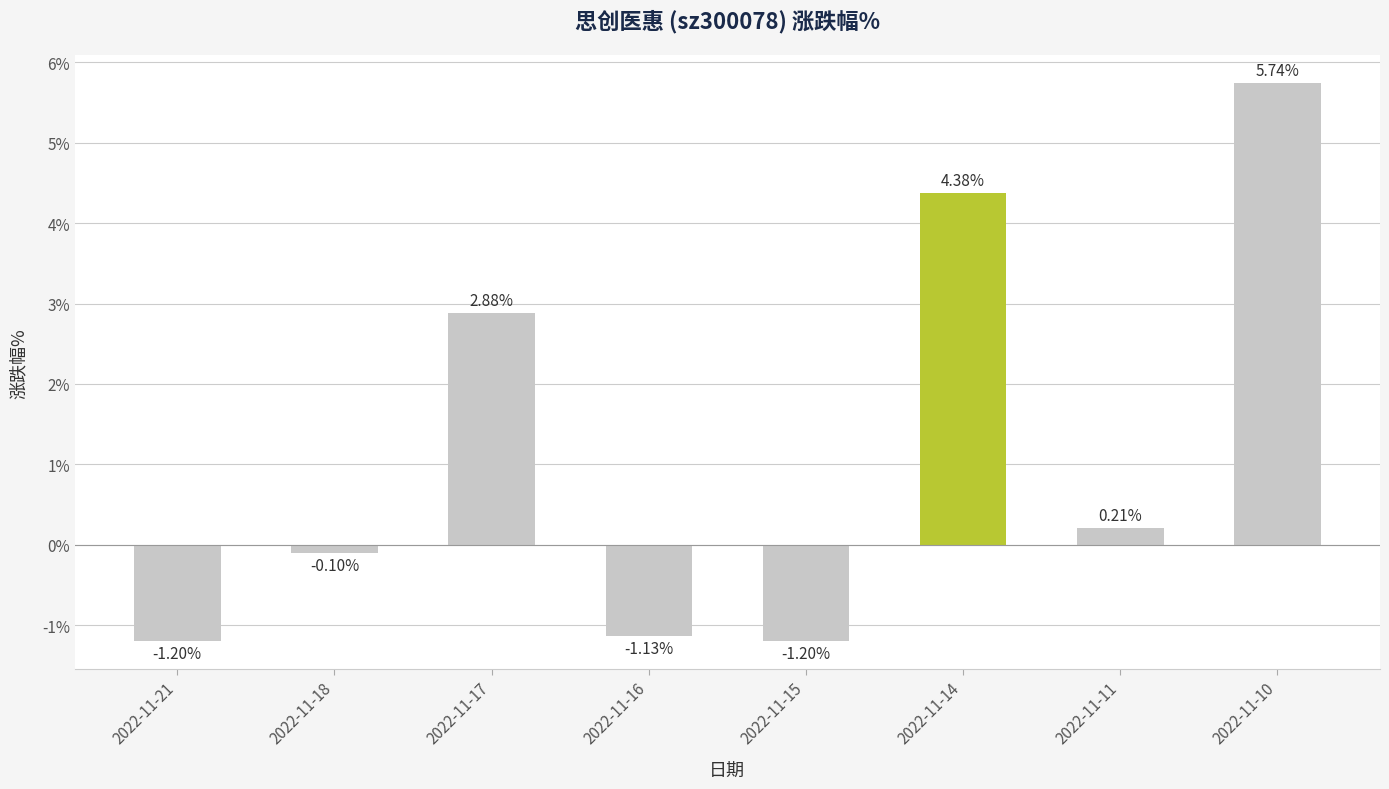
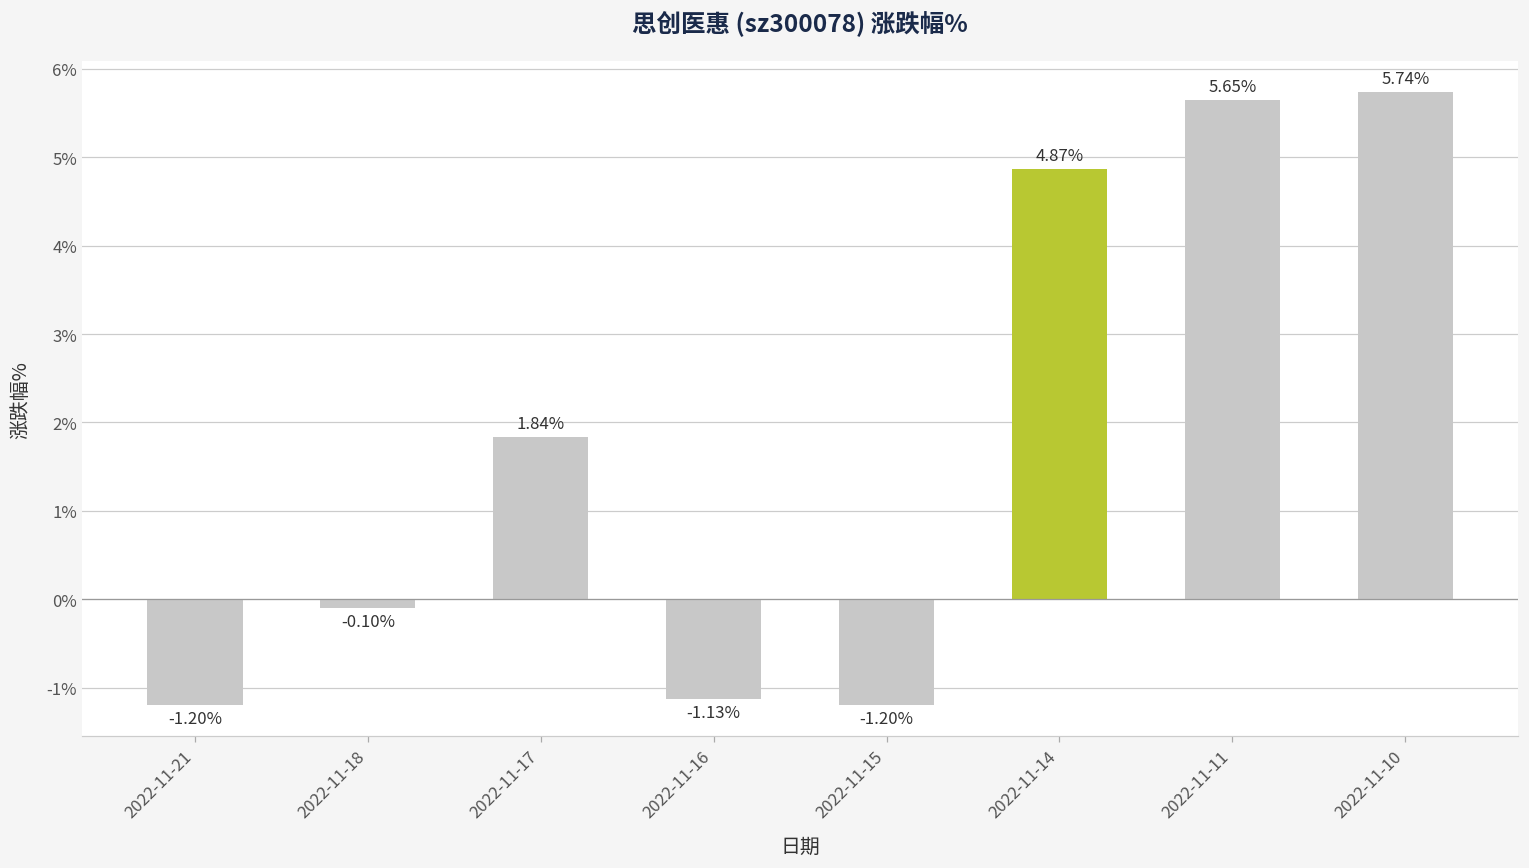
2022-11-17: 2.88% -> 1.84%
2022-11-14: 4.38% -> 4.87%
2022-11-11: 0.21% -> 5.65%
